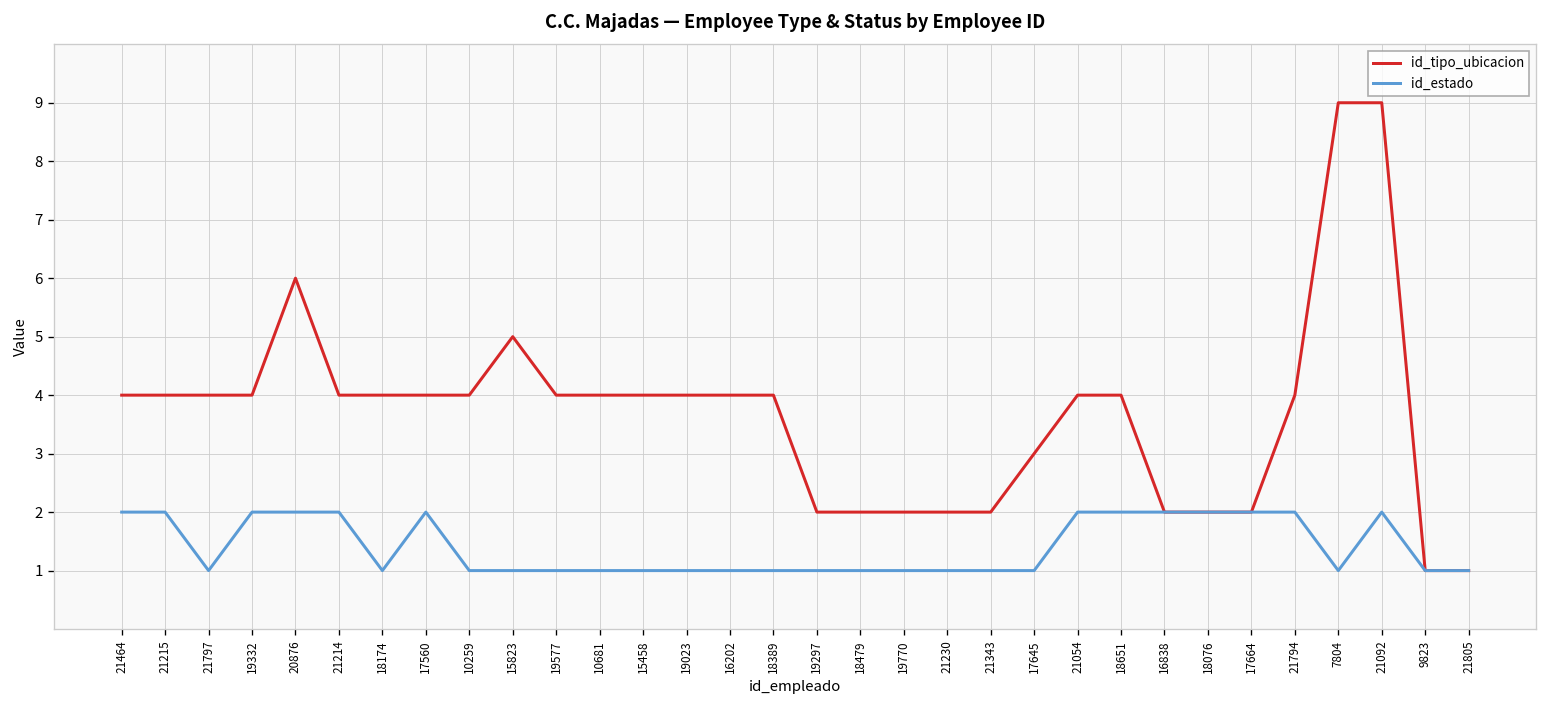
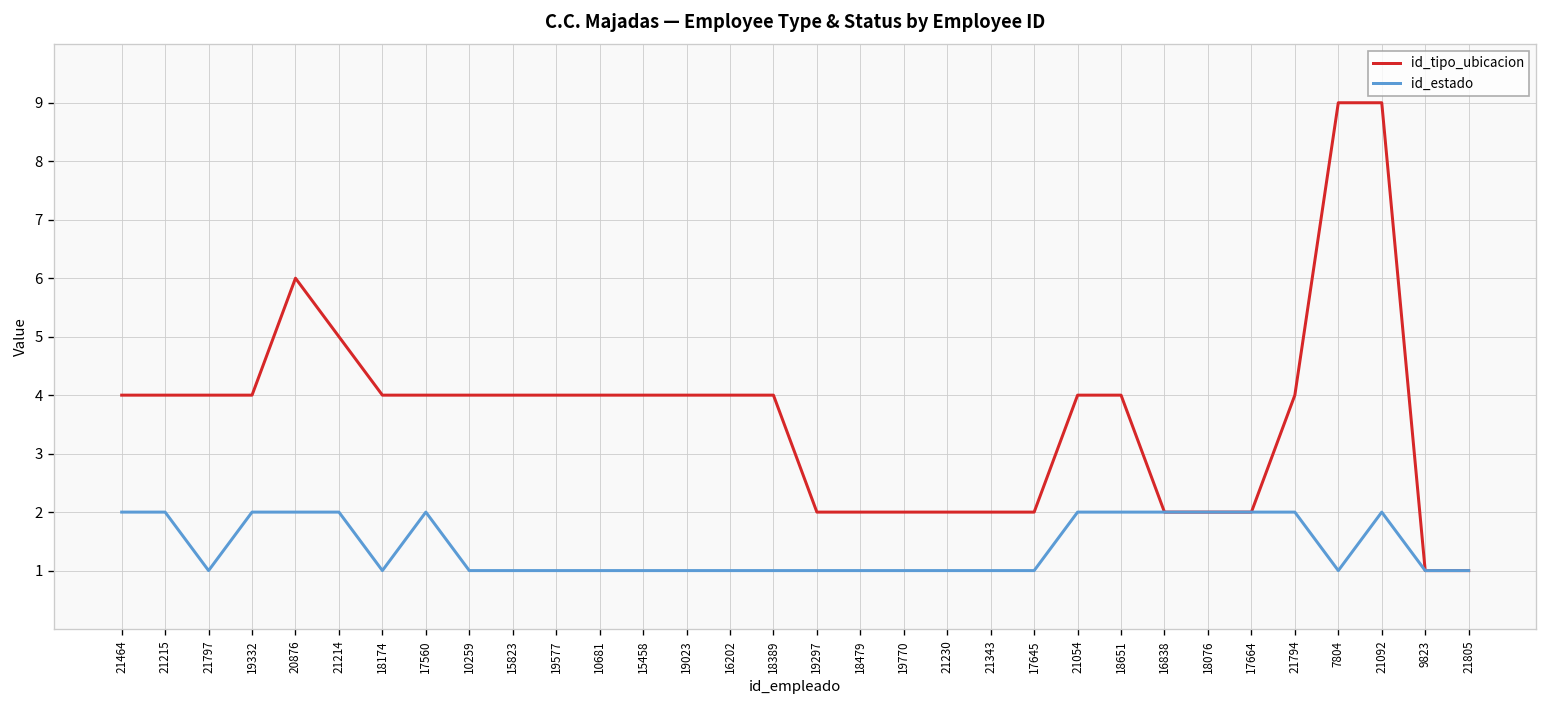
id_tipo_ubicacion, 21214: 4 -> 5
id_tipo_ubicacion, 15823: 5 -> 4
id_tipo_ubicacion, 17645: 3 -> 2
